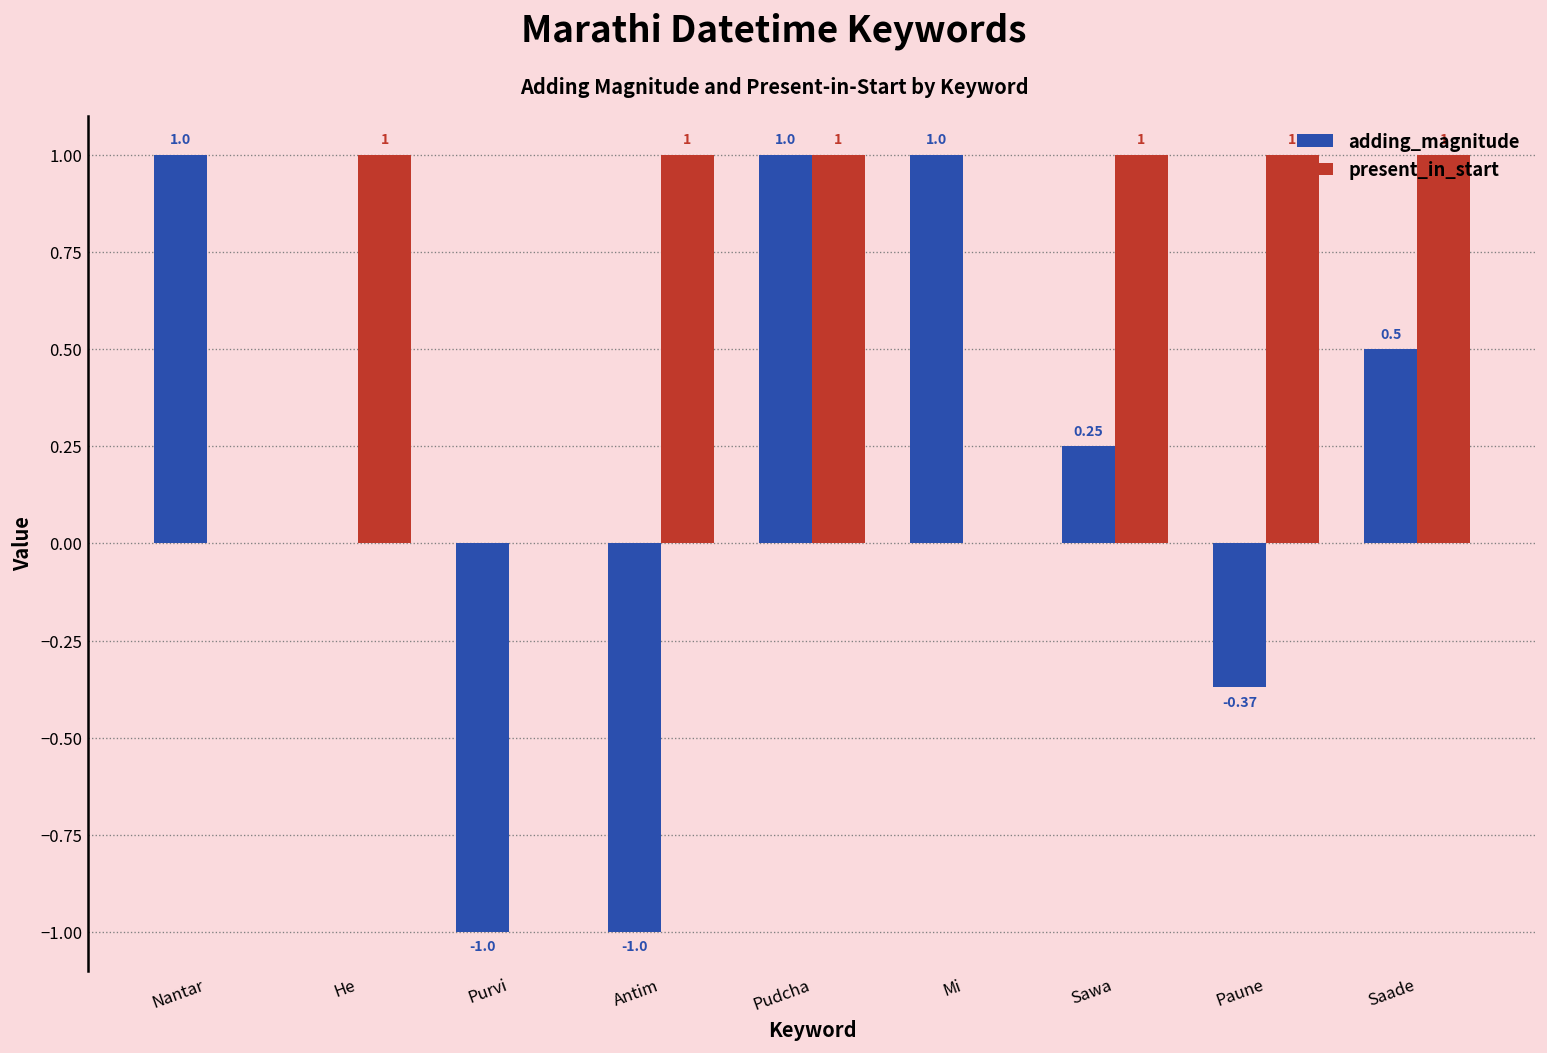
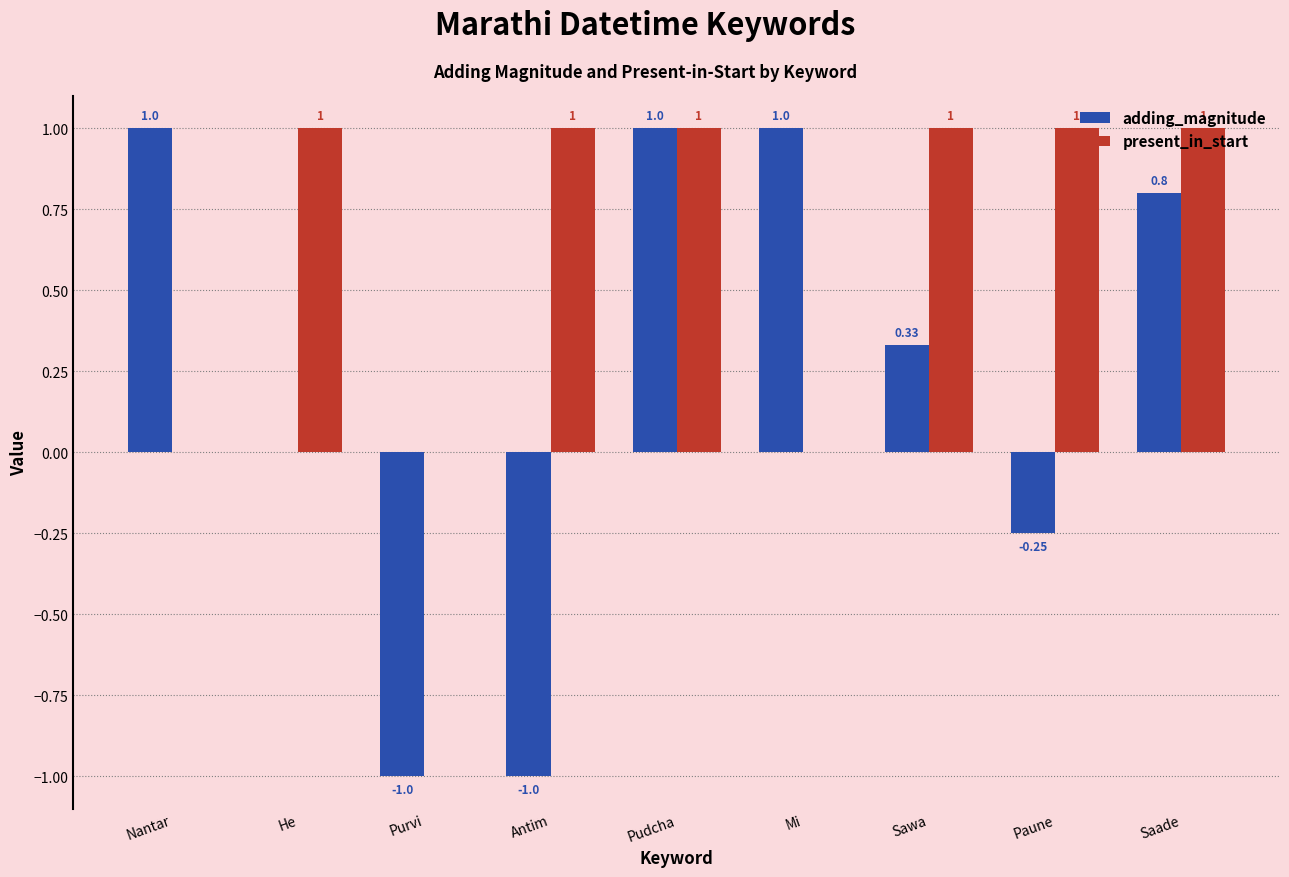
adding_magnitude, Sawa: 0.25 -> 0.33
adding_magnitude, Paune: -0.37 -> -0.25
adding_magnitude, Saade: 0.5 -> 0.8
